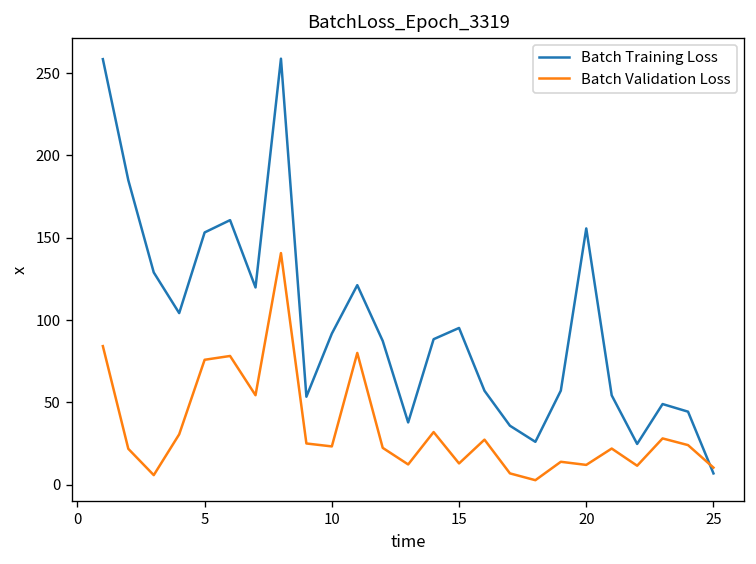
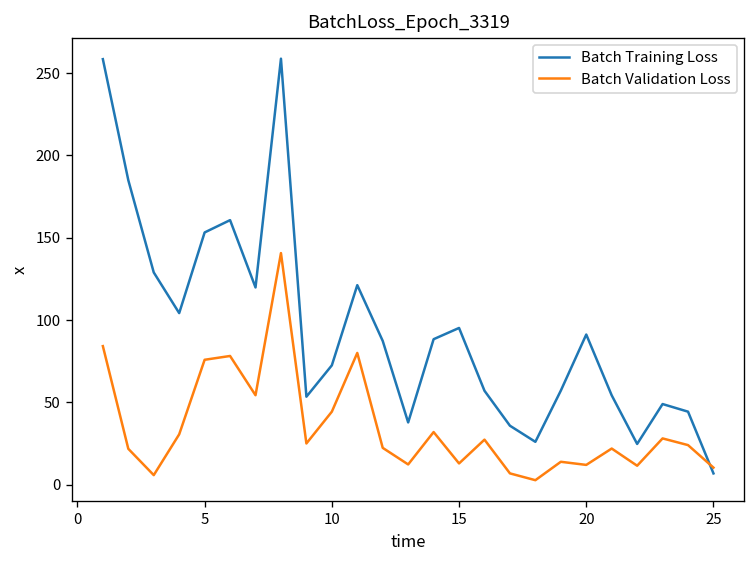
Batch Training Loss, 10: 92 -> 72
Batch Validation Loss, 10: 23 -> 44
Batch Training Loss, 20: 156 -> 91
